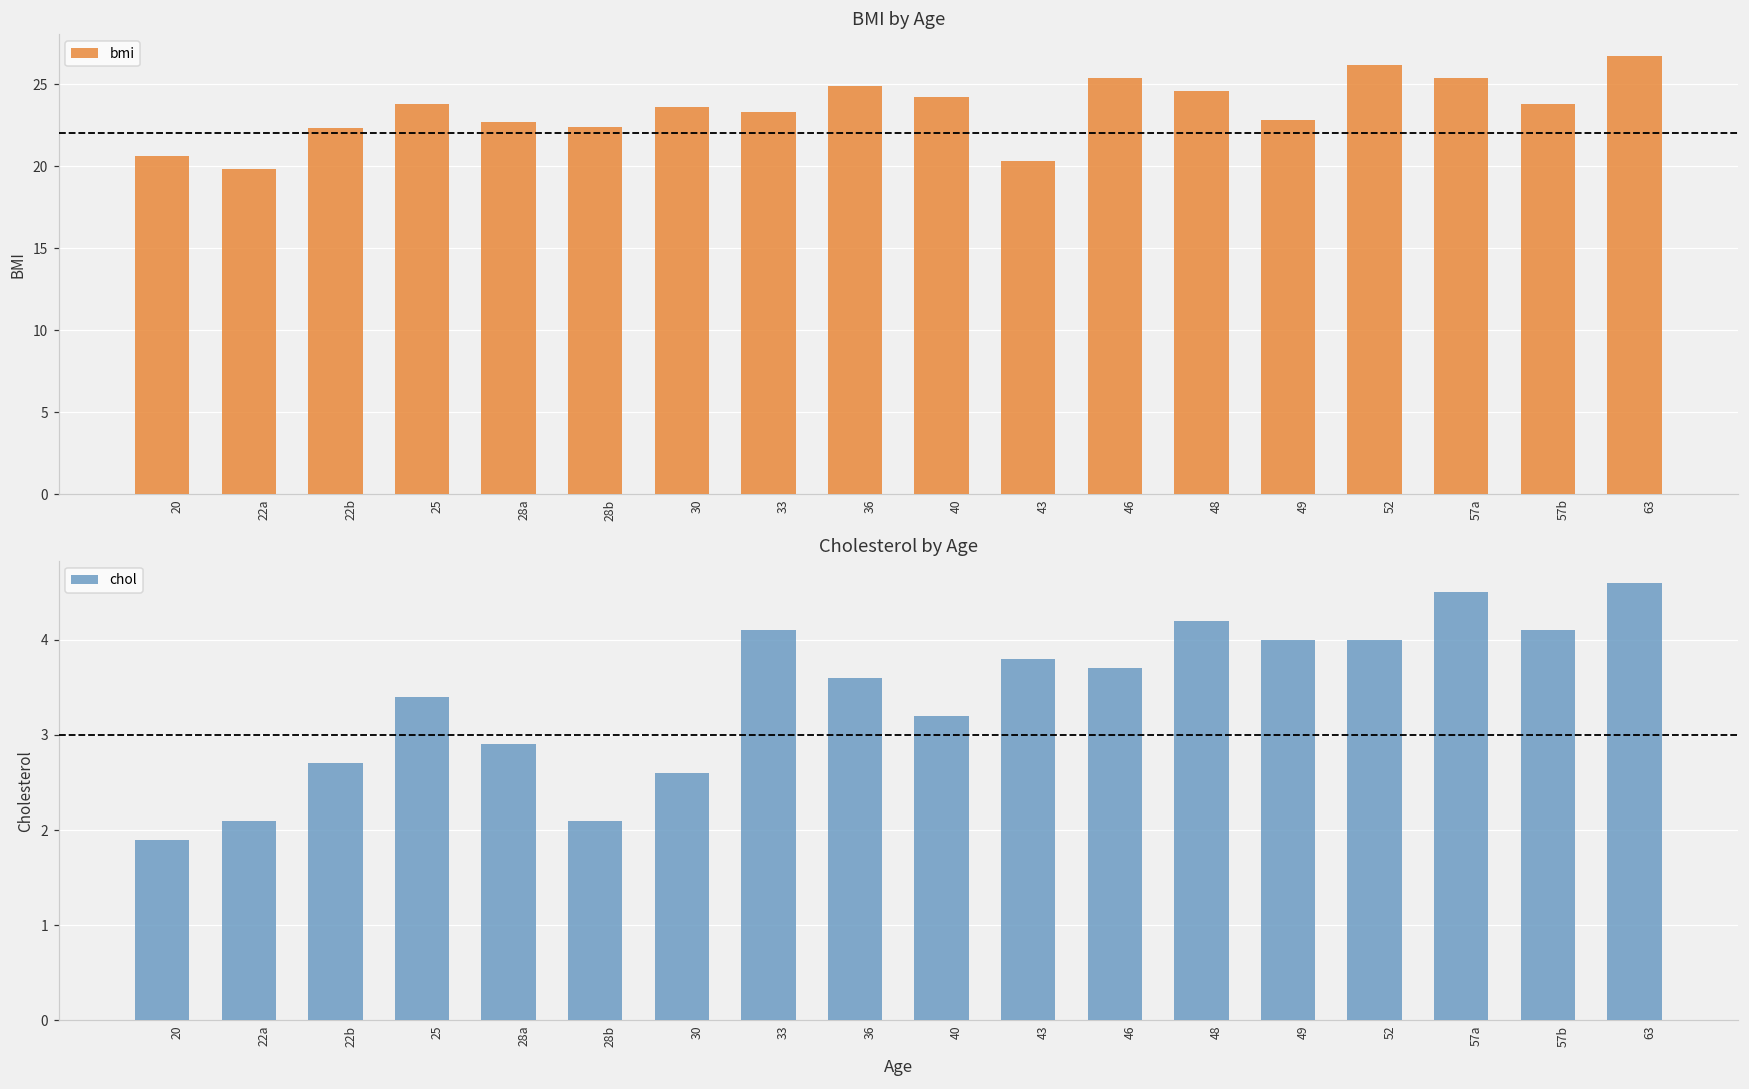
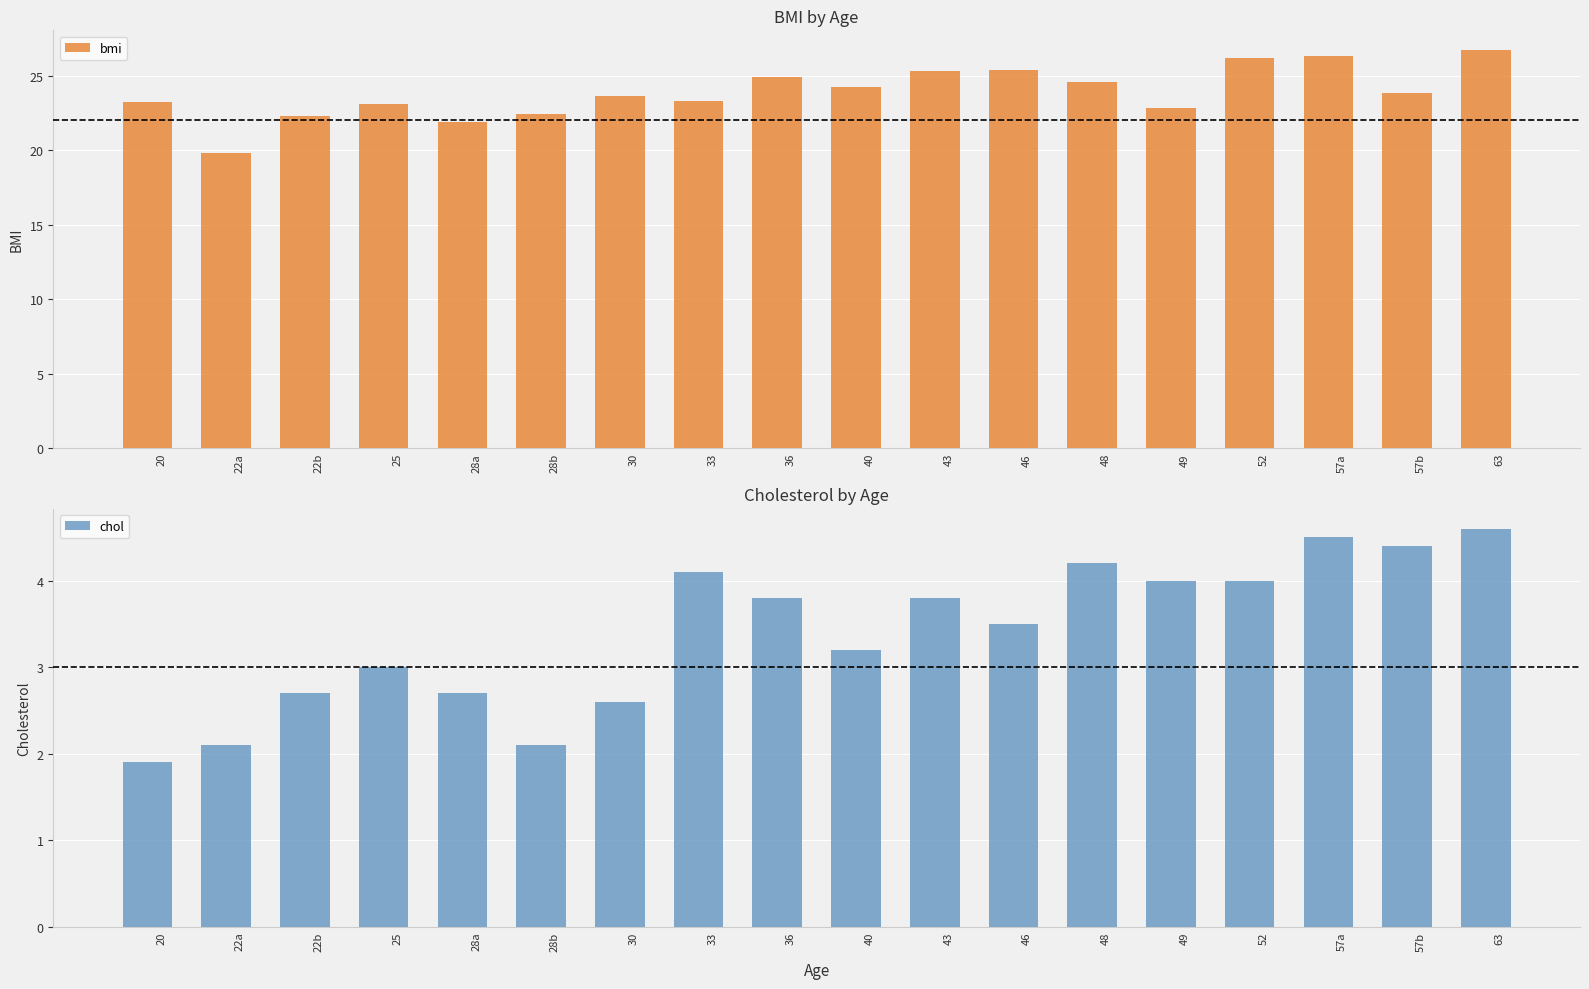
BMI by Age, 20: 20.6 -> 23.2
BMI by Age, 25: 23.8 -> 23.1
BMI by Age, 28a: 22.7 -> 21.9
BMI by Age, 43: 20.3 -> 25.3
BMI by Age, 57a: 25.4 -> 26.3
Cholesterol by Age, 25: 3.4 -> 3.0
Cholesterol by Age, 28a: 2.9 -> 2.7
Cholesterol by Age, 36: 3.6 -> 3.8
Cholesterol by Age, 46: 3.7 -> 3.5
Cholesterol by Age, 57b: 4.1 -> 4.4
